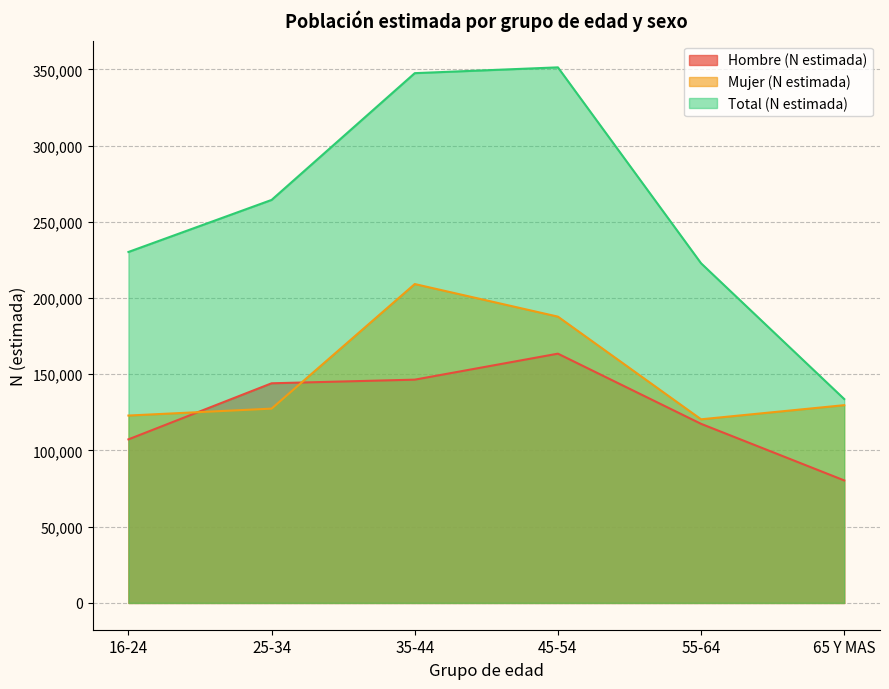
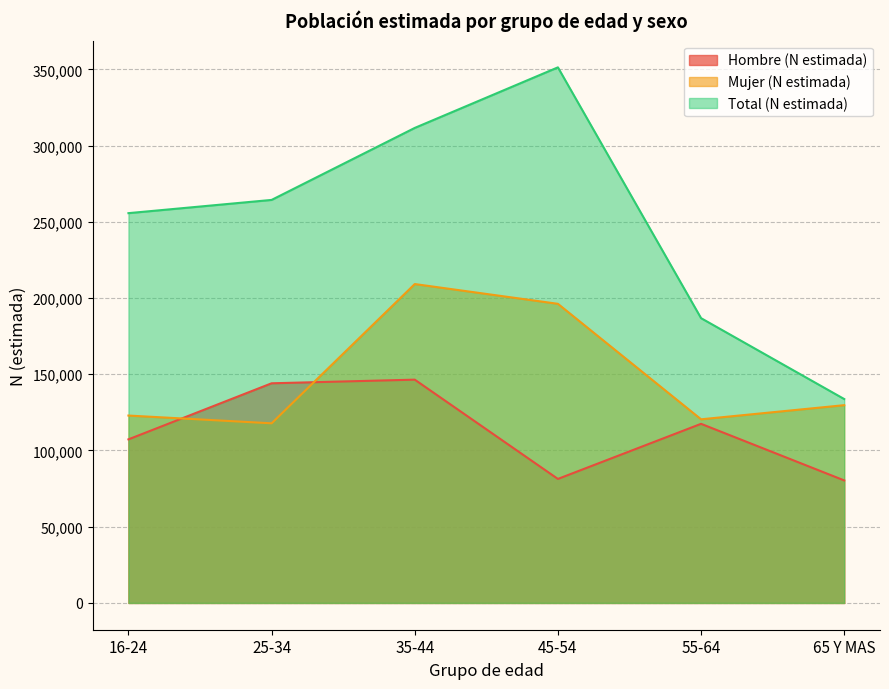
Total (N estimada), 16-24: 230,000 -> 256,000
Mujer (N estimada), 25-34: 127,000 -> 118,000
Total (N estimada), 35-44: 347,000 -> 312,000
Hombre (N estimada), 45-54: 163,000 -> 81,000
Mujer (N estimada), 45-54: 188,000 -> 196,000
Total (N estimada), 55-64: 223,000 -> 187,000
